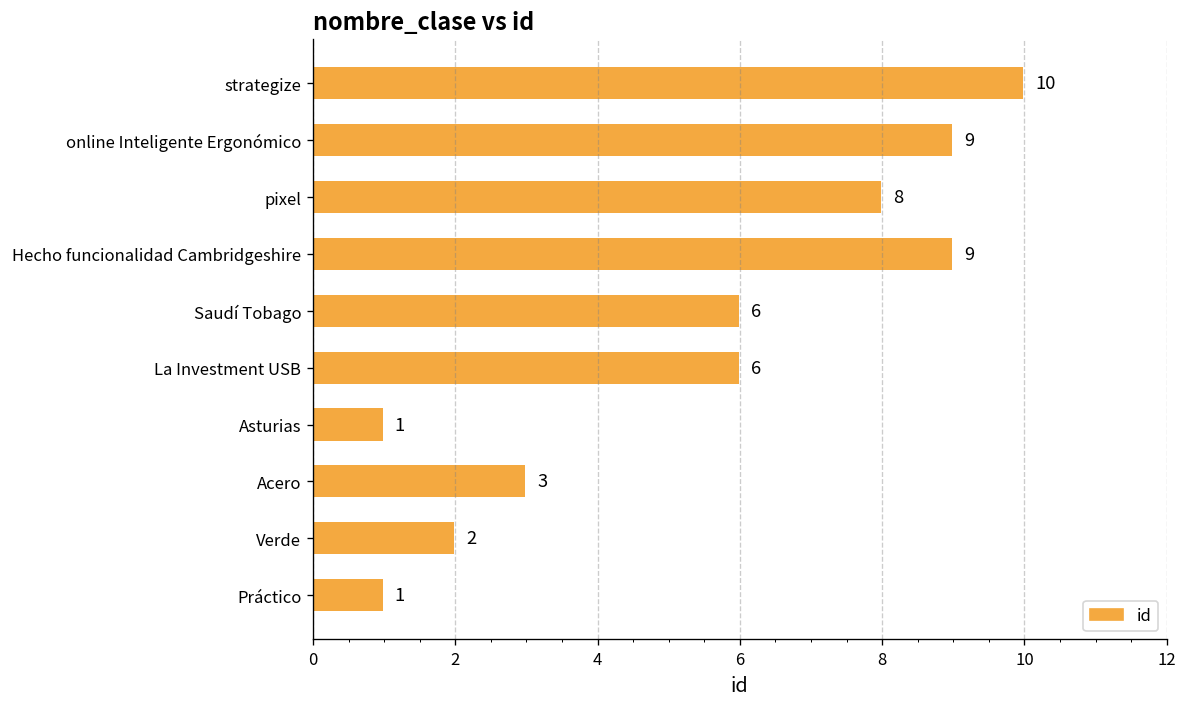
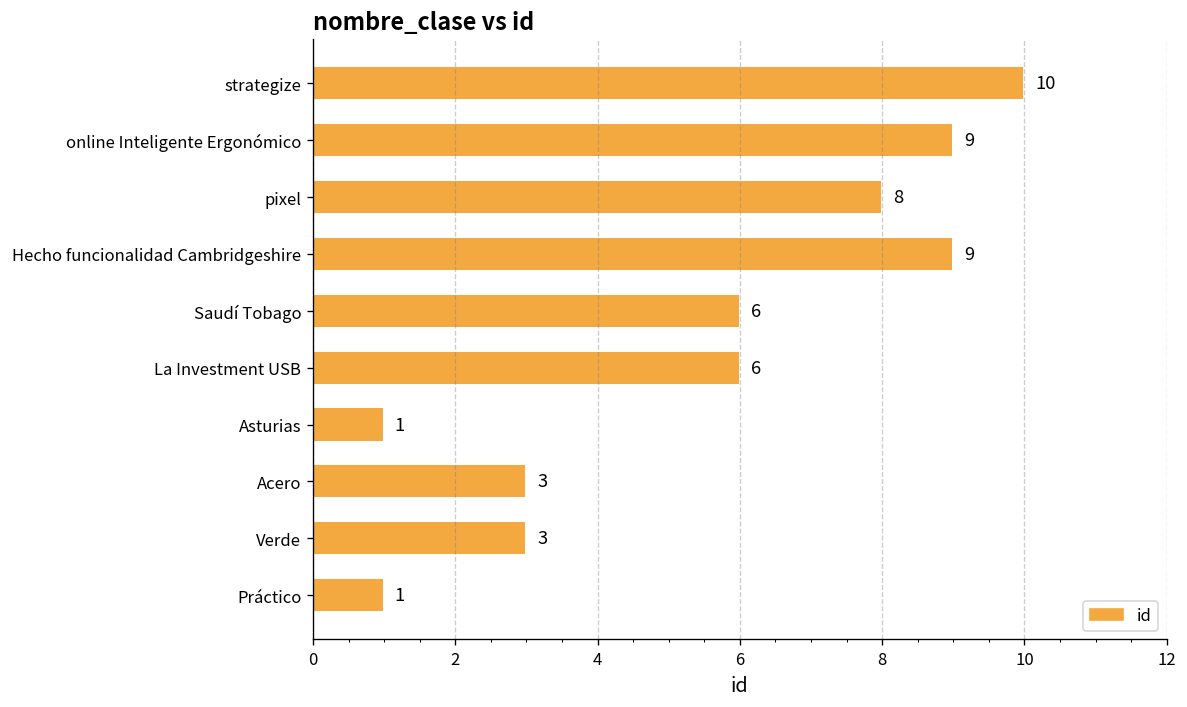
Verde: 2 -> 3
